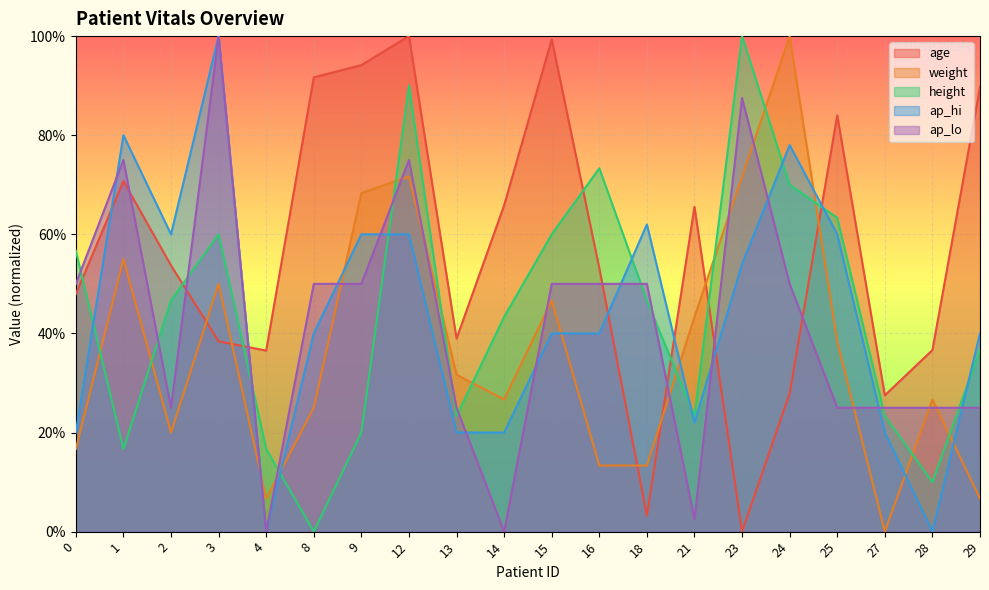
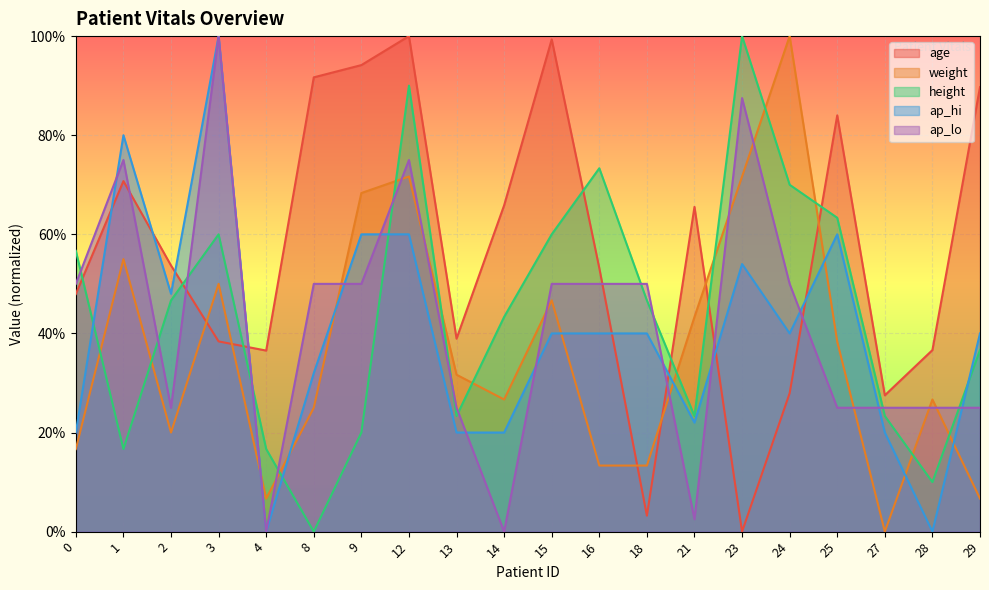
ap_hi, 2: 60% -> 48%
ap_hi, 8: 40% -> 32%
ap_hi, 18: 62% -> 40%
ap_hi, 24: 78% -> 40%
